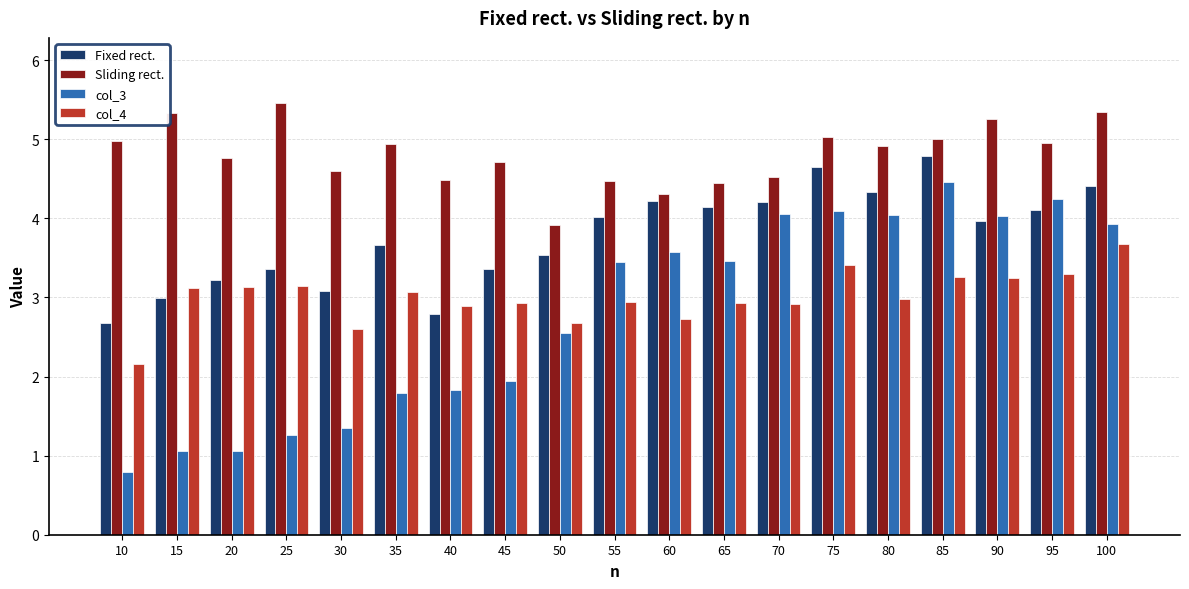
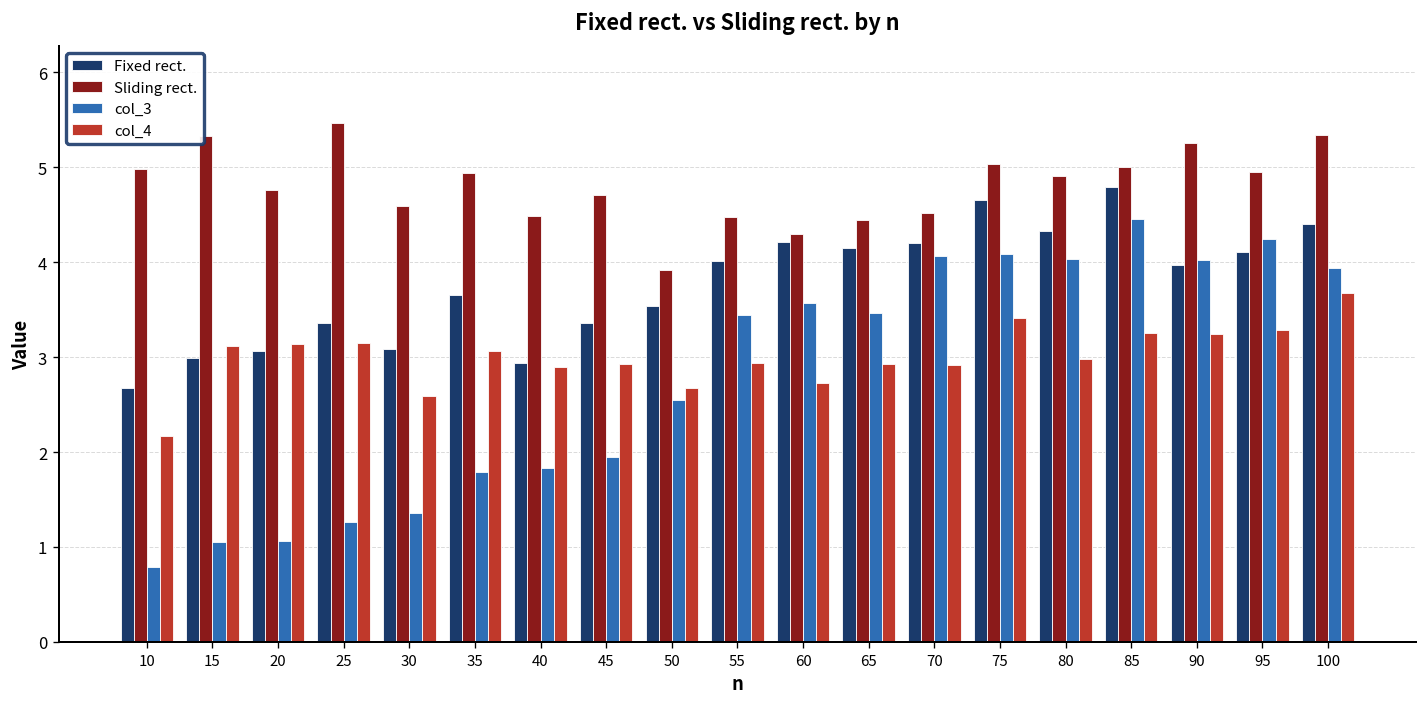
Fixed rect., 20: 3.2 -> 3.1
Fixed rect., 40: 2.8 -> 2.9
